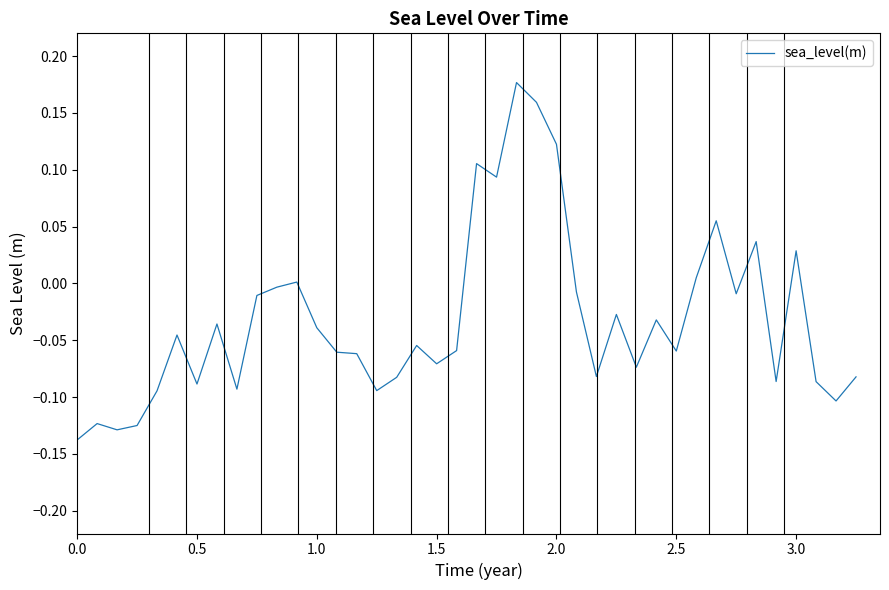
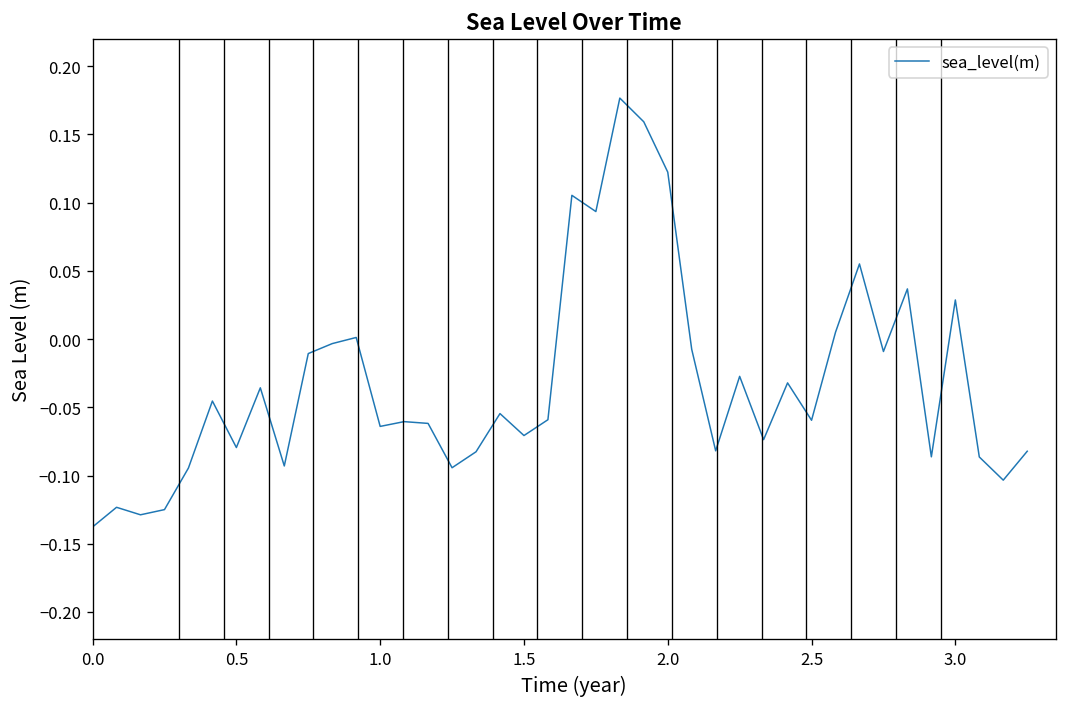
0.5: -0.089 -> -0.080
1.0: -0.039 -> -0.064
